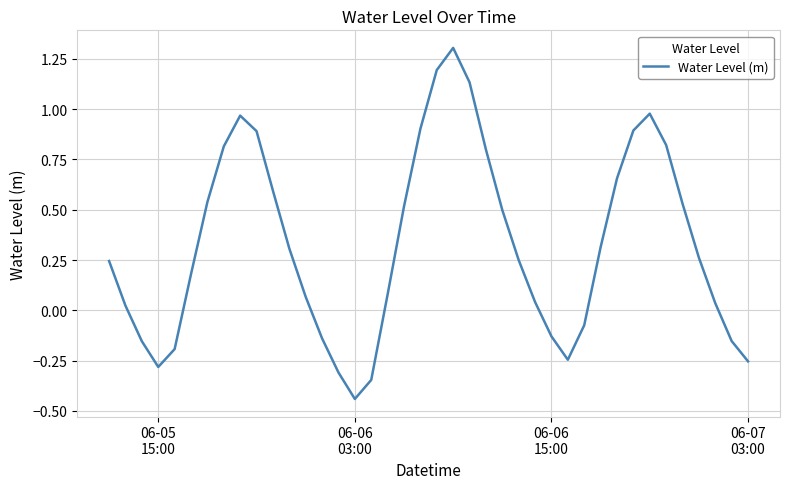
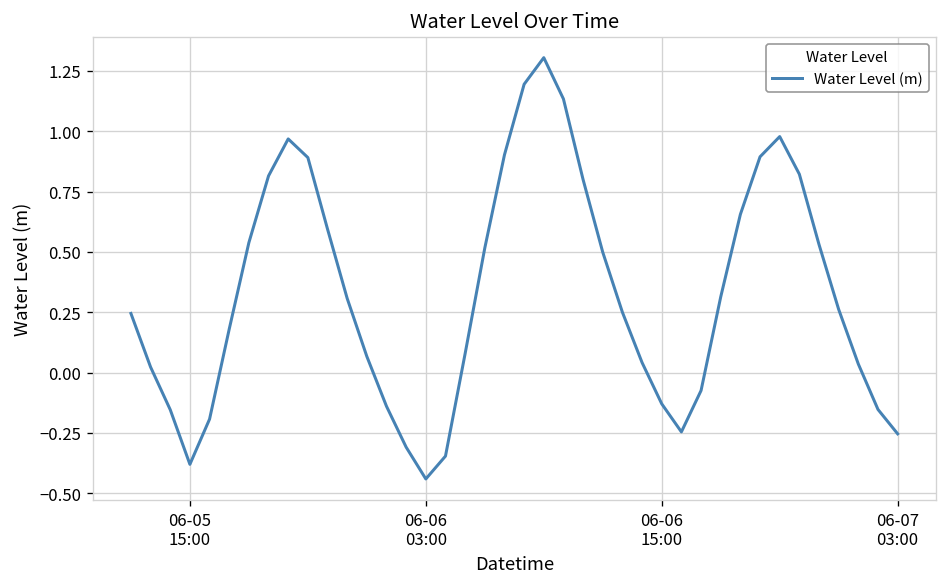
06-05 15:00: -0.28 -> -0.38
